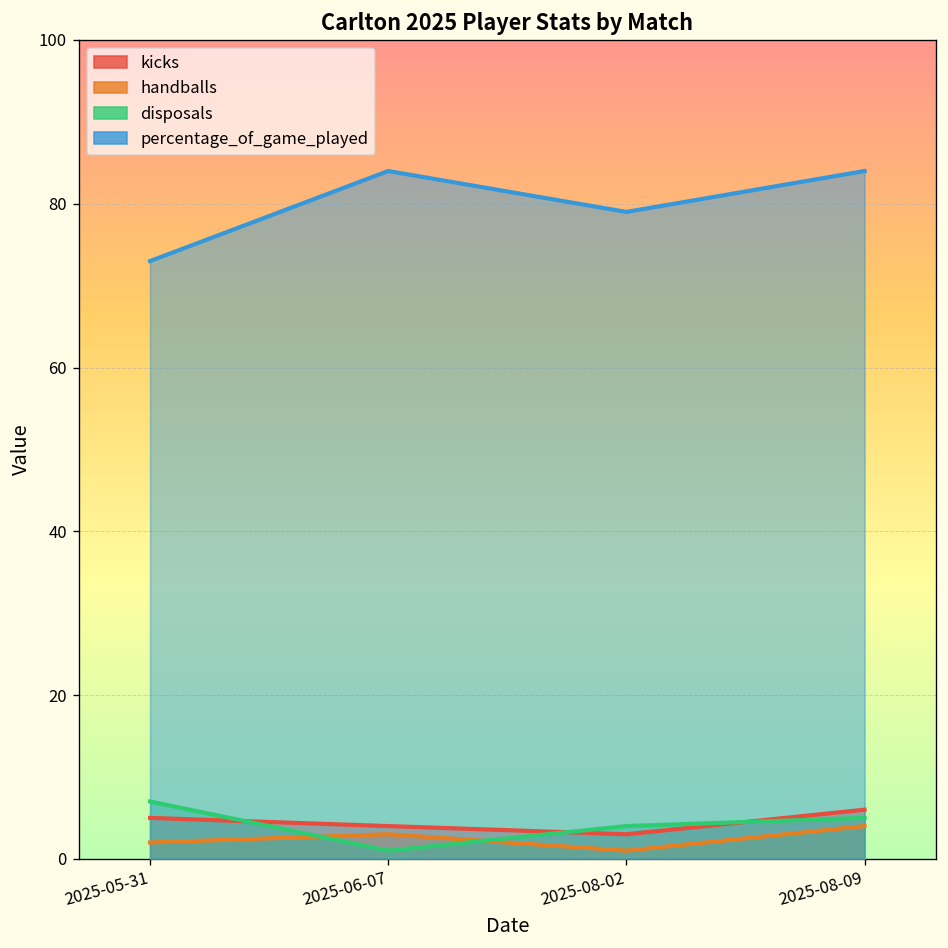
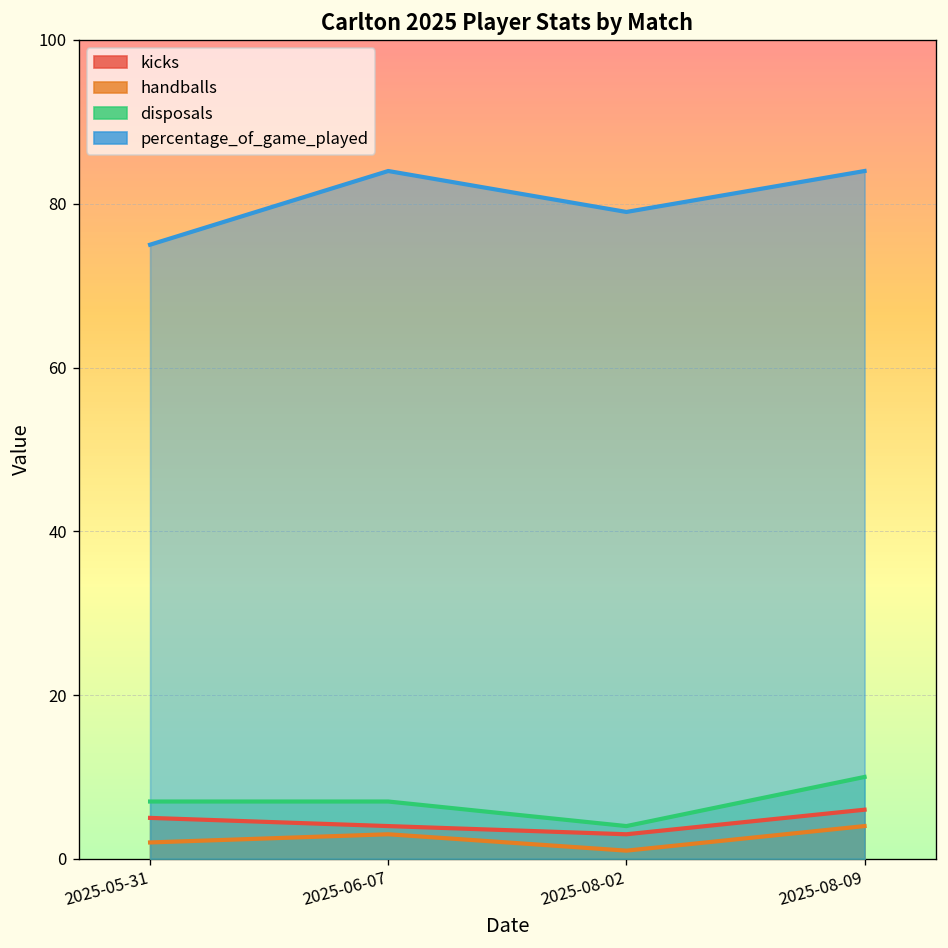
percentage_of_game_played, 2025-05-31: 73 -> 75
disposals, 2025-06-07: 1 -> 7
disposals, 2025-08-09: 5 -> 10
